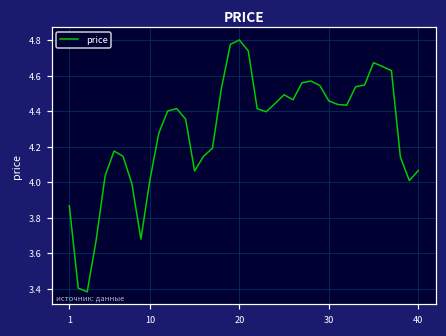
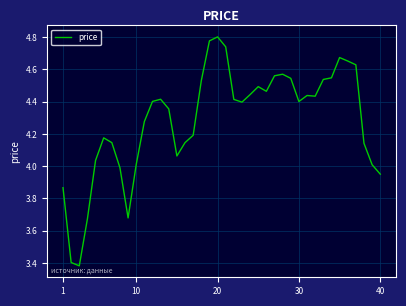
30: 4.46 -> 4.40
40: 4.07 -> 3.95
